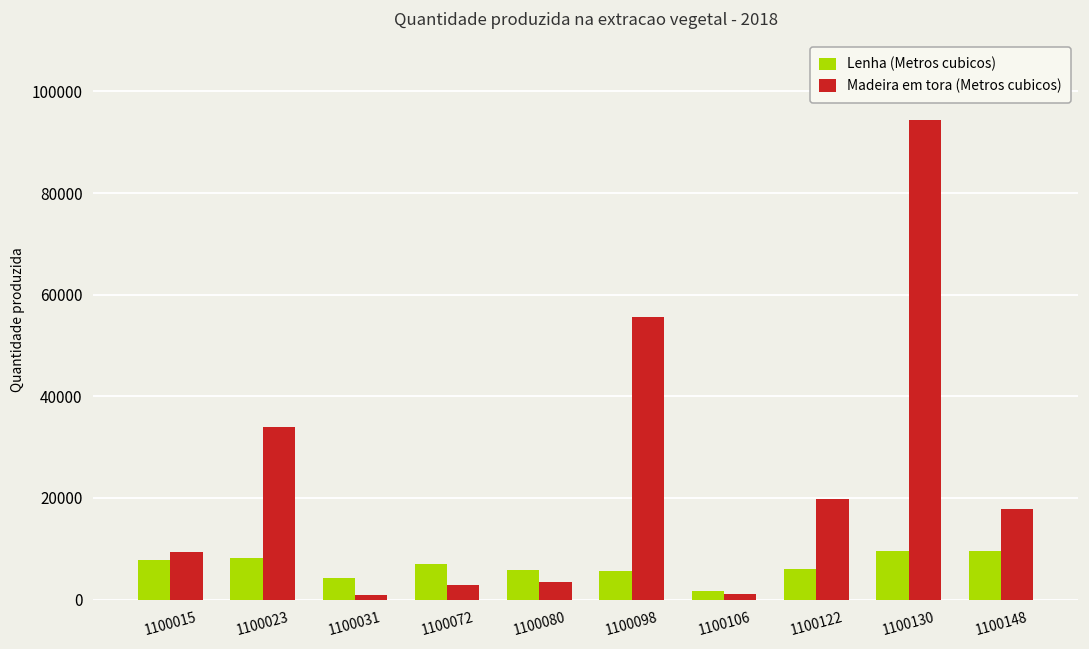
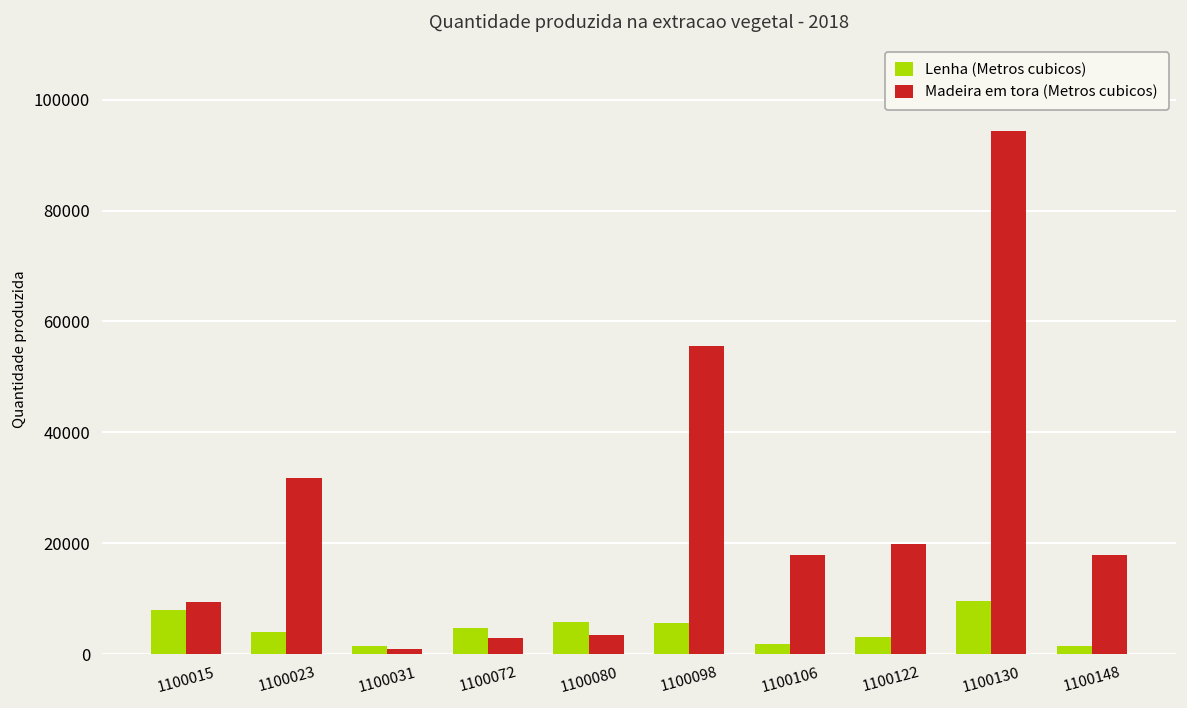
Lenha (Metros cubicos), 1100023: 8000 -> 4000
Madeira em tora (Metros cubicos), 1100023: 34000 -> 32000
Lenha (Metros cubicos), 1100031: 4000 -> 1000
Lenha (Metros cubicos), 1100072: 7000 -> 5000
Madeira em tora (Metros cubicos), 1100106: 1000 -> 18000
Lenha (Metros cubicos), 1100122: 6000 -> 3000
Lenha (Metros cubicos), 1100148: 9000 -> 1000
